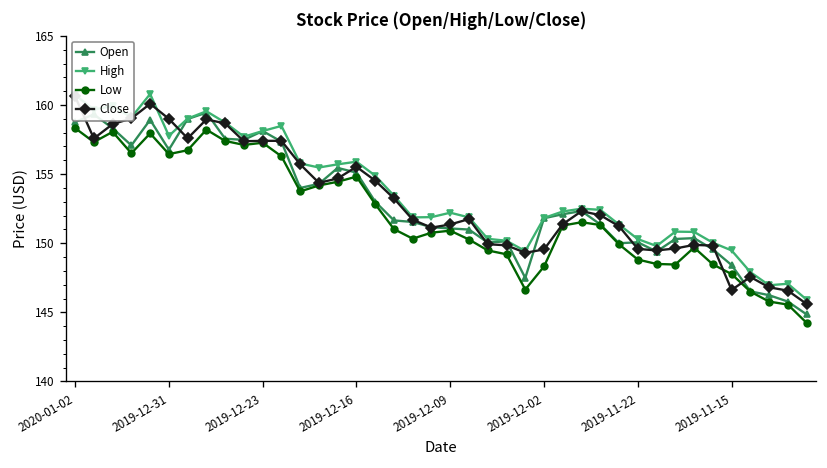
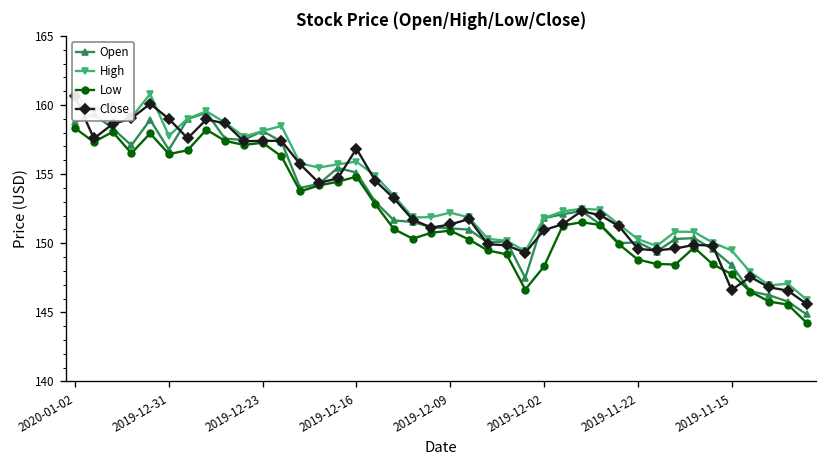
Close, 2019-12-16: 155.5 -> 156.8
Close, 2019-12-02: 149.6 -> 151.0
